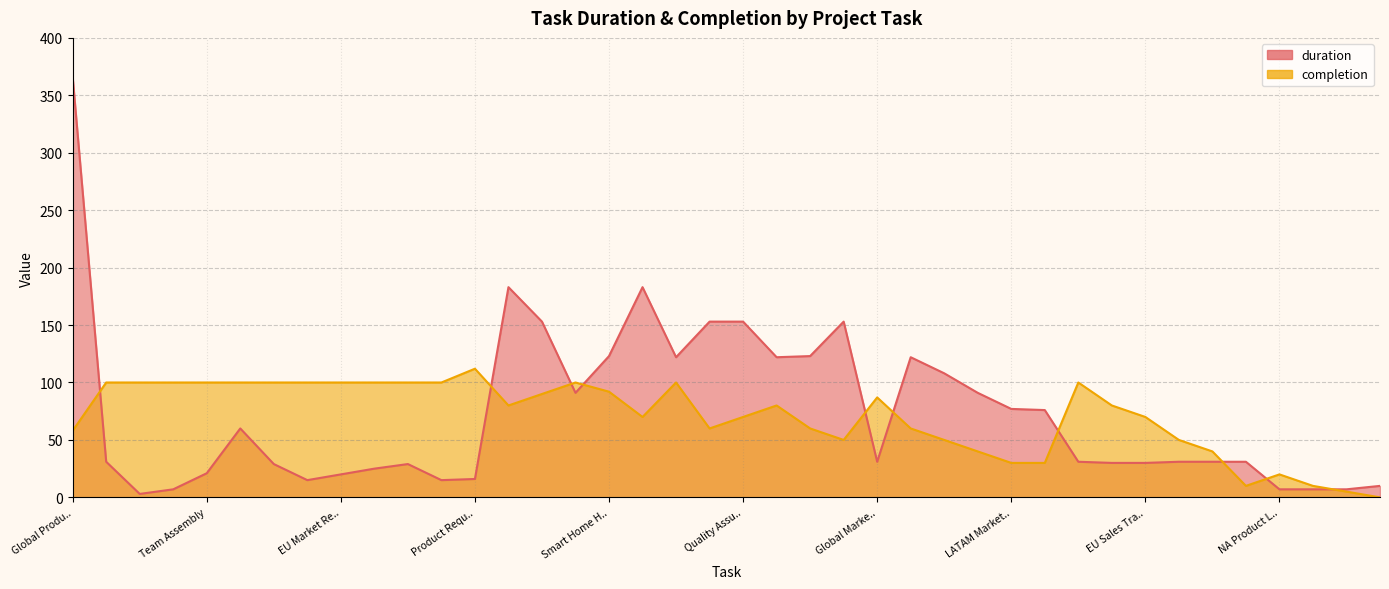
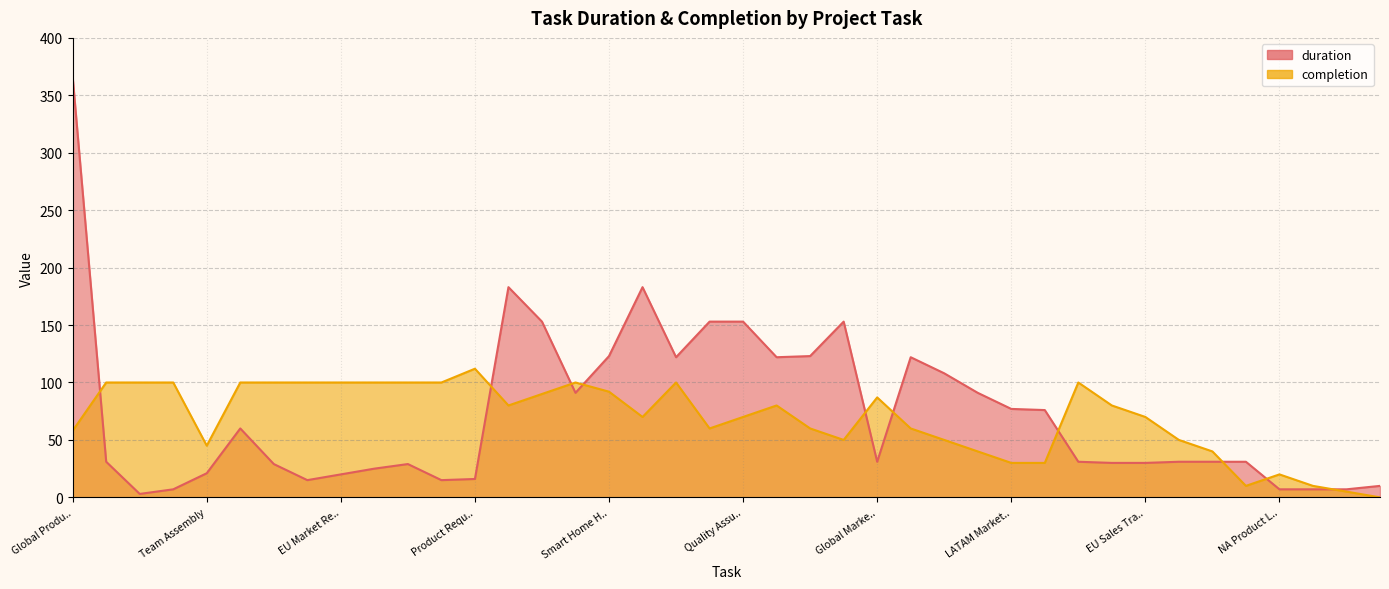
completion, Team Assembly: 100 -> 45
